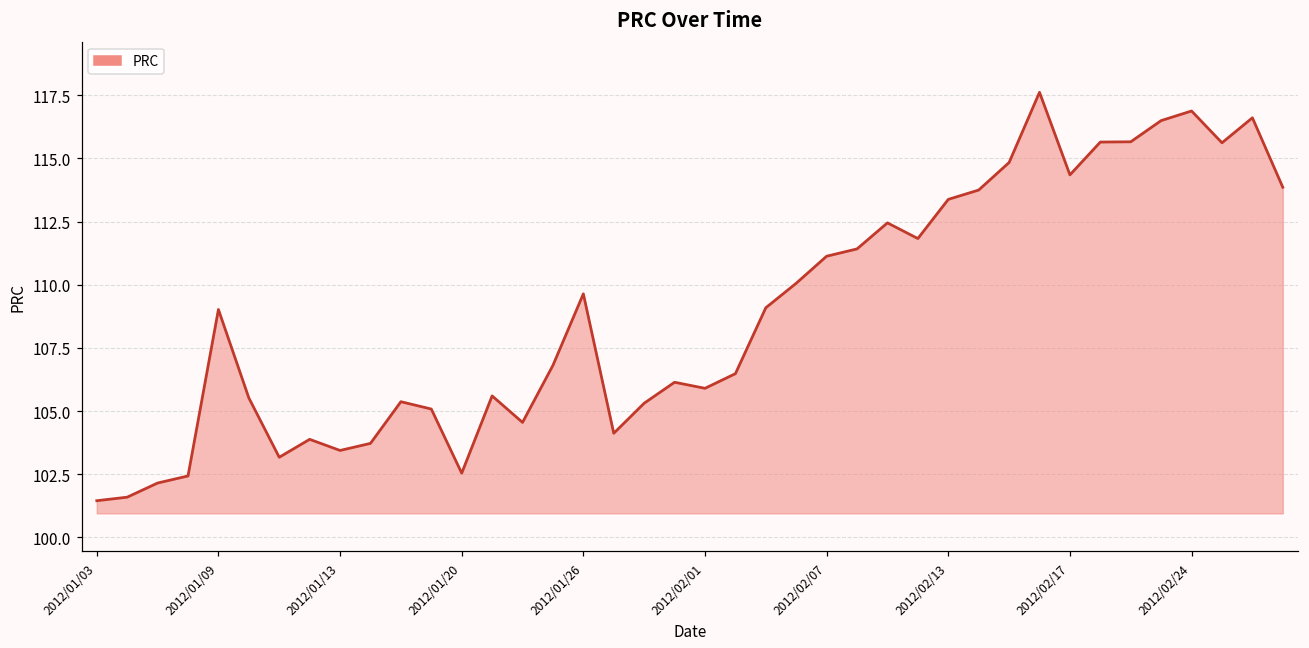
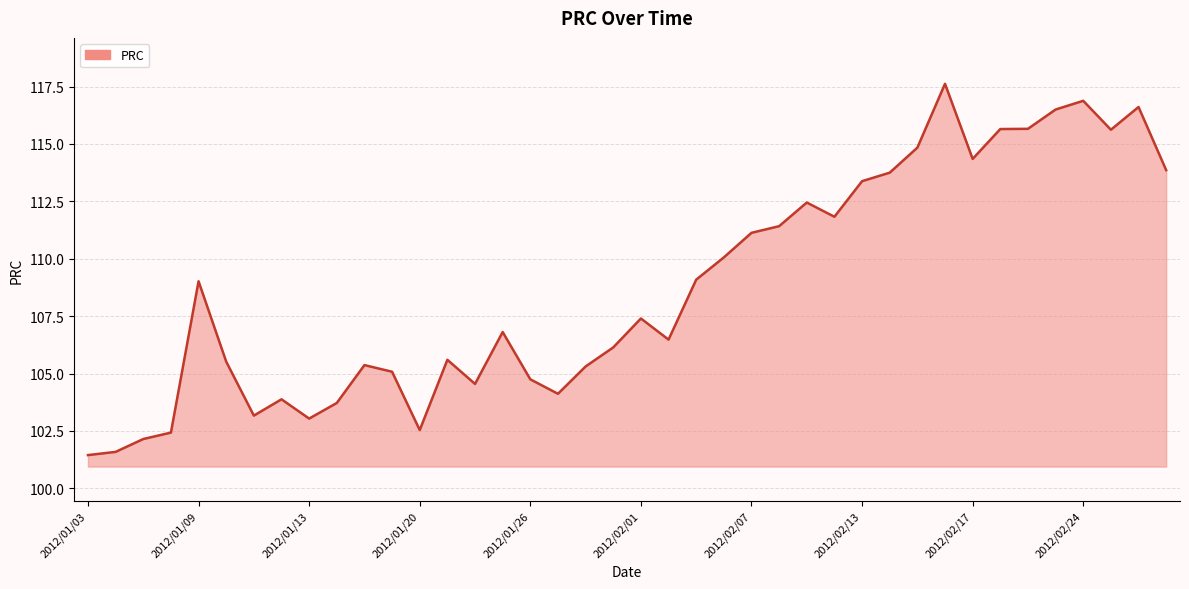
2012/01/13: 103.4 -> 103.0
2012/01/26: 109.6 -> 104.8
2012/02/01: 105.9 -> 107.4
